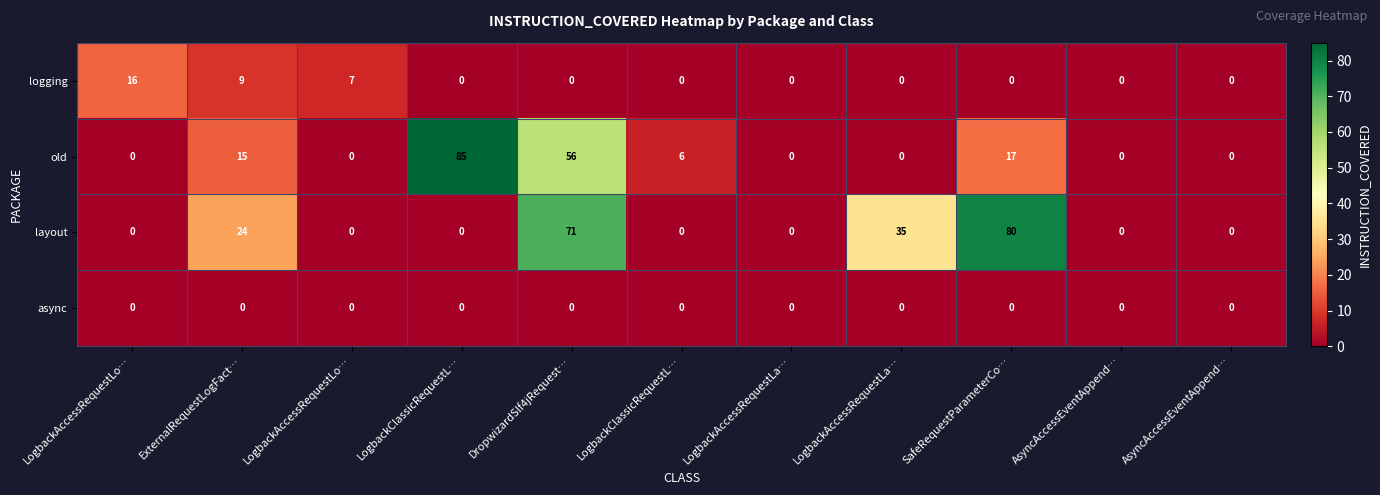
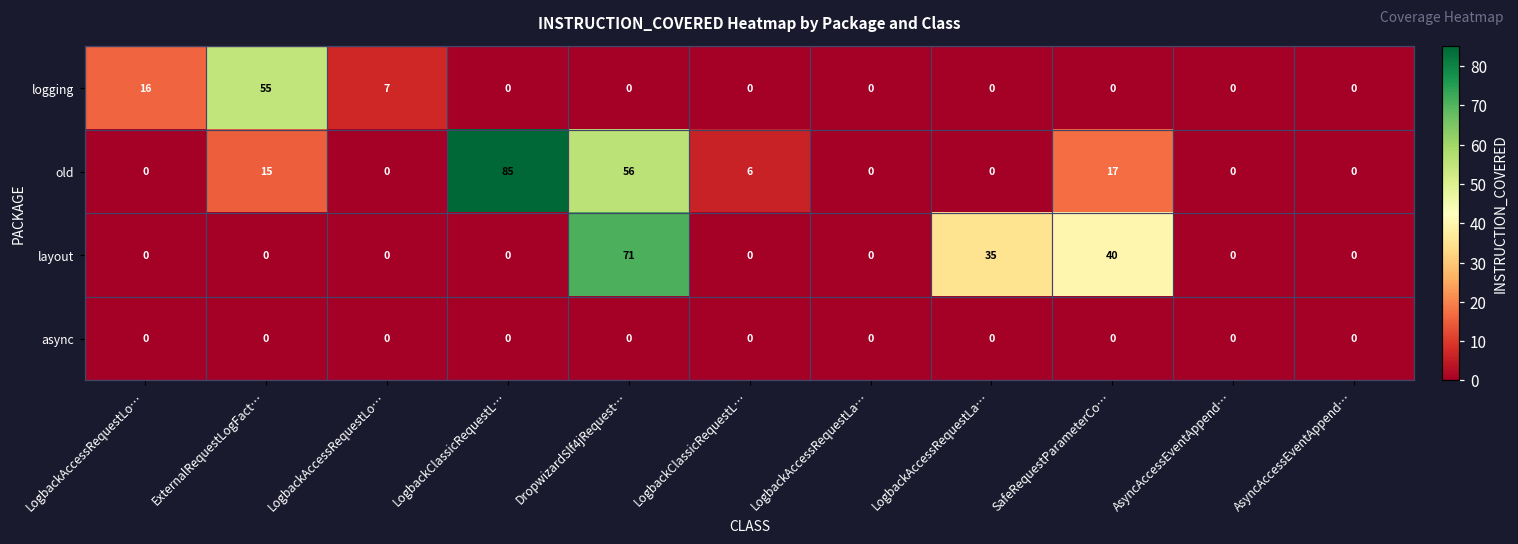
logging, ExternalRequestLogFact…: 9 -> 55
layout, ExternalRequestLogFact…: 24 -> 0
layout, SafeRequestParameterCo…: 80 -> 40
